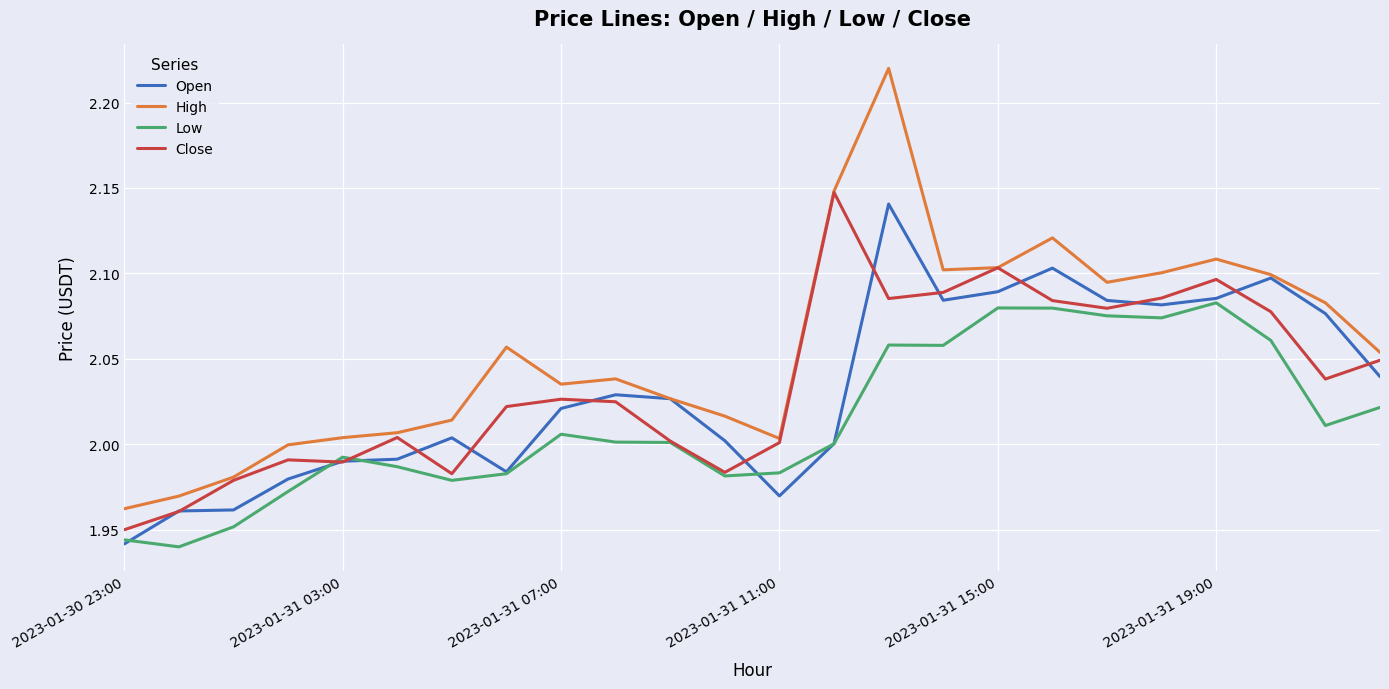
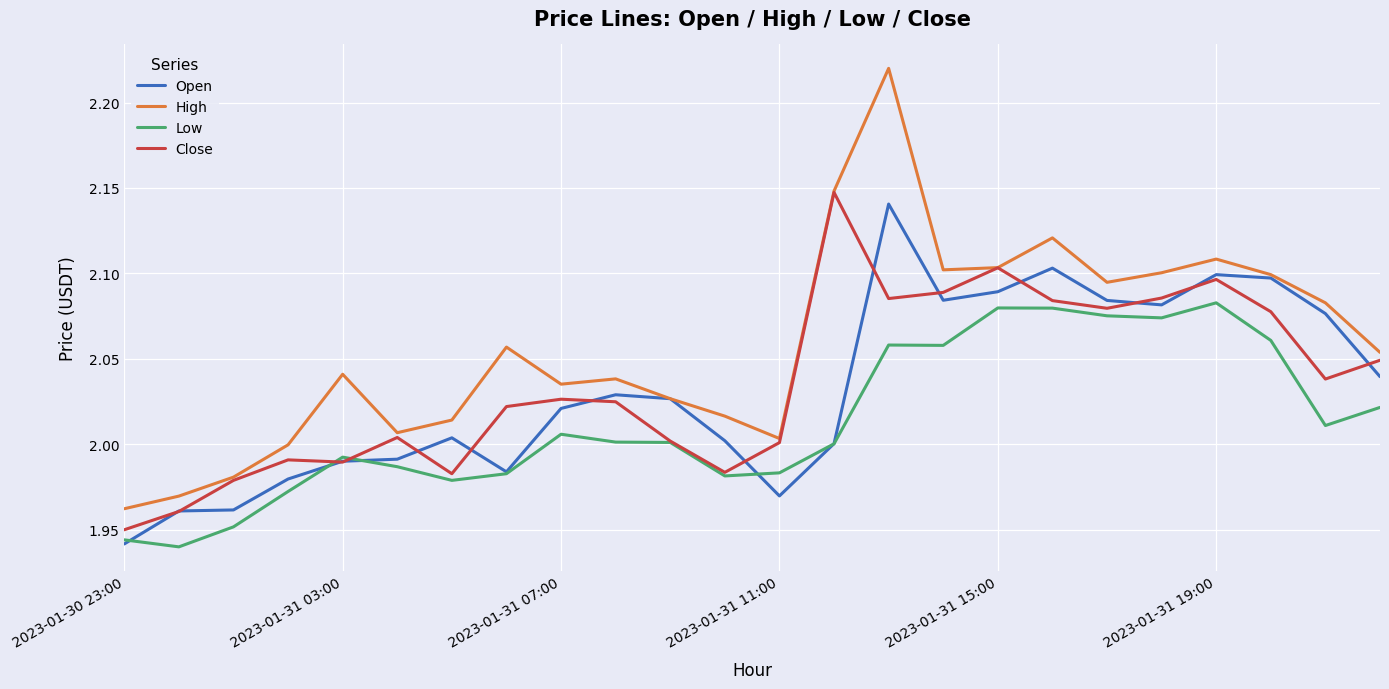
High, 2023-01-31 03:00: 2.004 -> 2.041
Open, 2023-01-31 19:00: 2.085 -> 2.099
